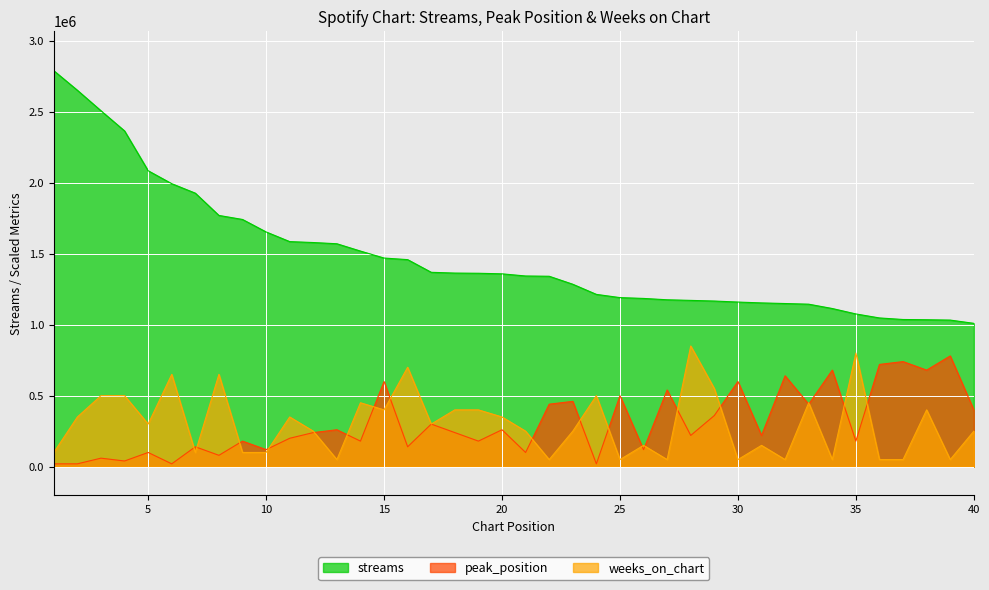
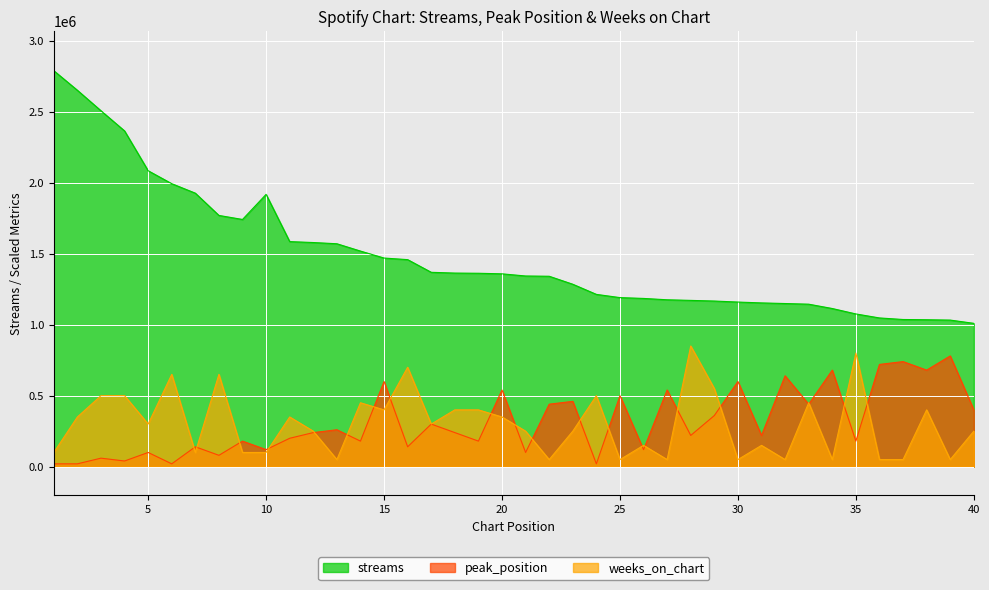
streams, 10: 1650000 -> 1920000
peak_position, 20: 260000 -> 540000
